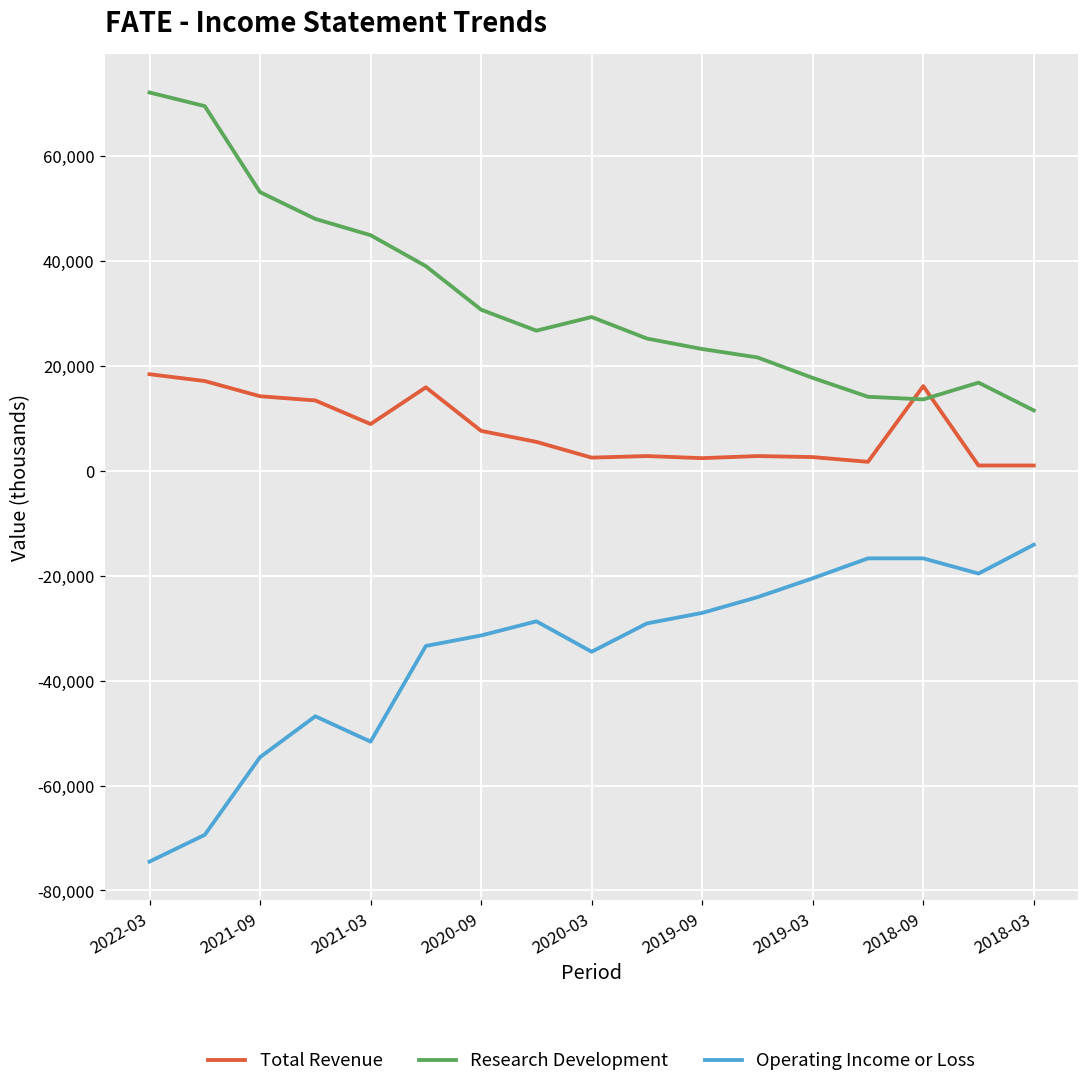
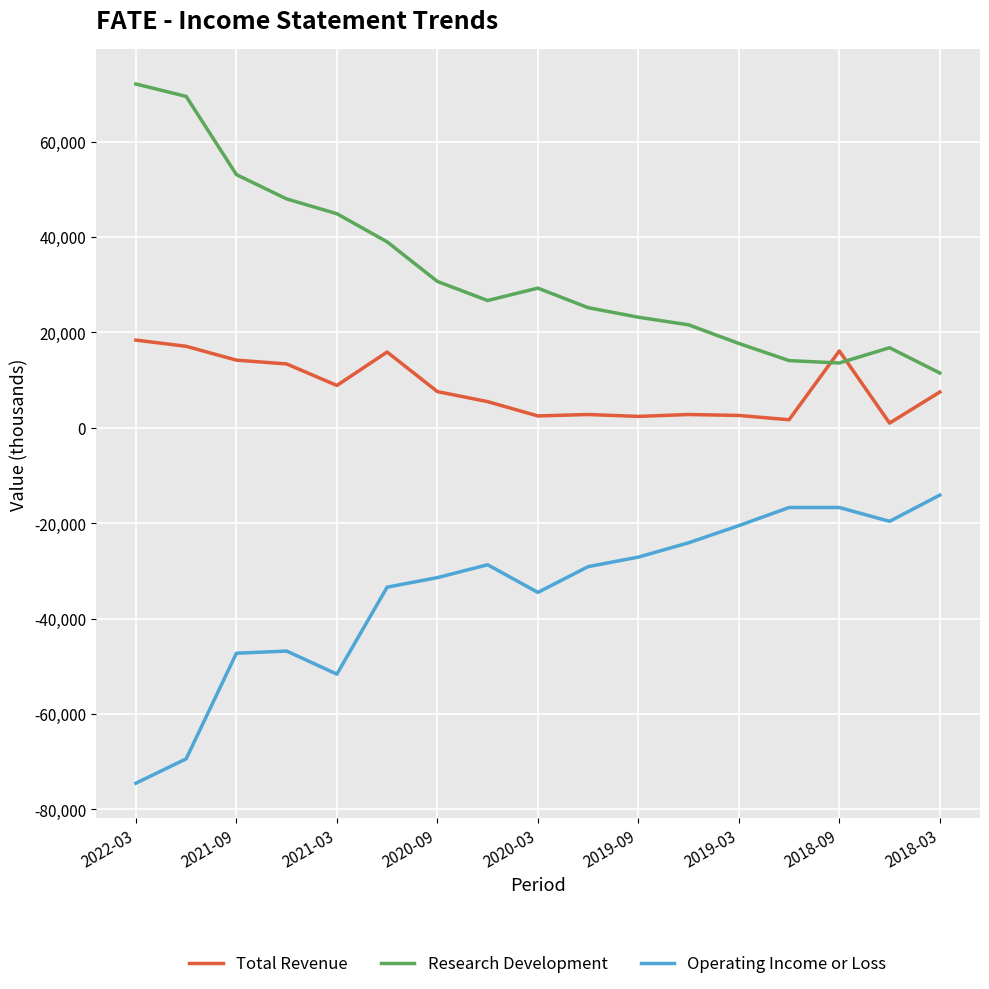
Operating Income or Loss, 2021-09: -55,000 -> -47,000
Total Revenue, 2018-03: 1,000 -> 8,000
